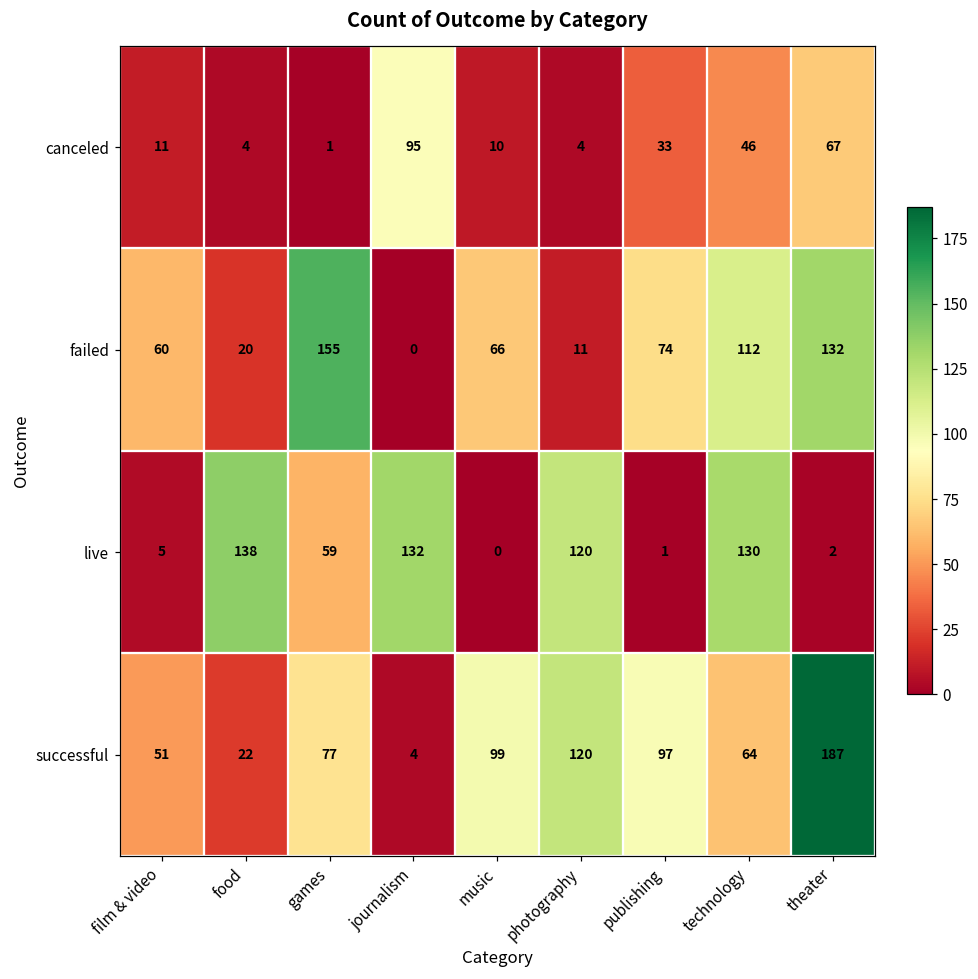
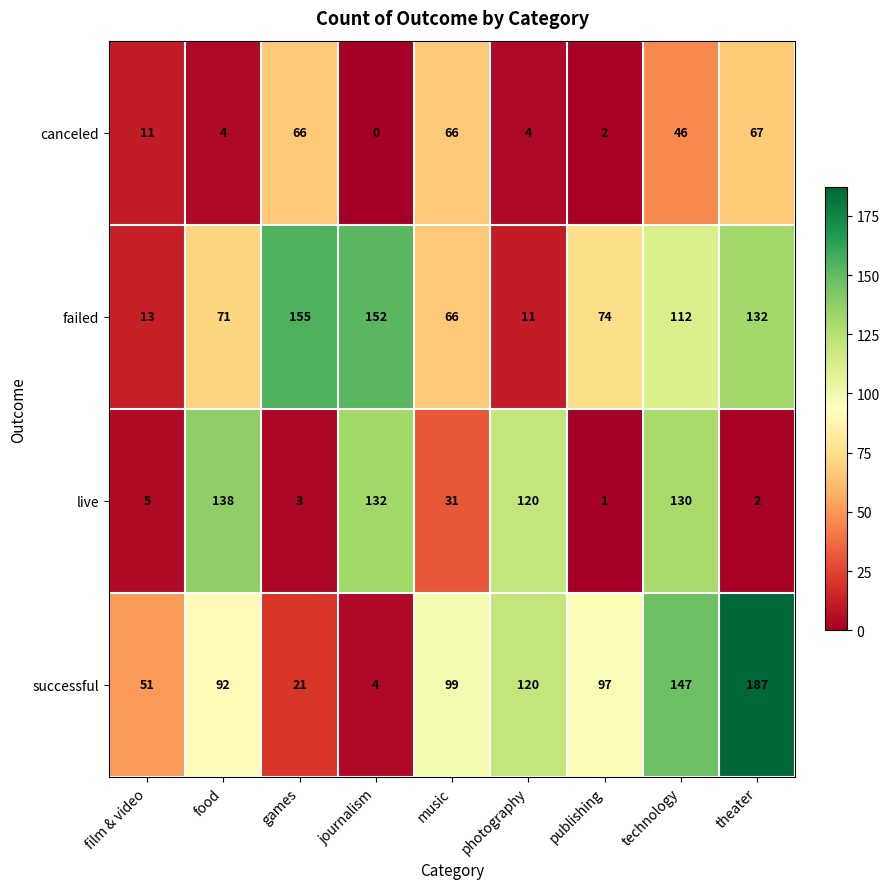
canceled, games: 1 -> 66
canceled, journalism: 95 -> 0
canceled, music: 10 -> 66
canceled, publishing: 33 -> 2
failed, film & video: 60 -> 13
failed, food: 20 -> 71
failed, journalism: 0 -> 152
live, games: 59 -> 3
live, music: 0 -> 31
successful, food: 22 -> 92
successful, games: 77 -> 21
successful, technology: 64 -> 147
